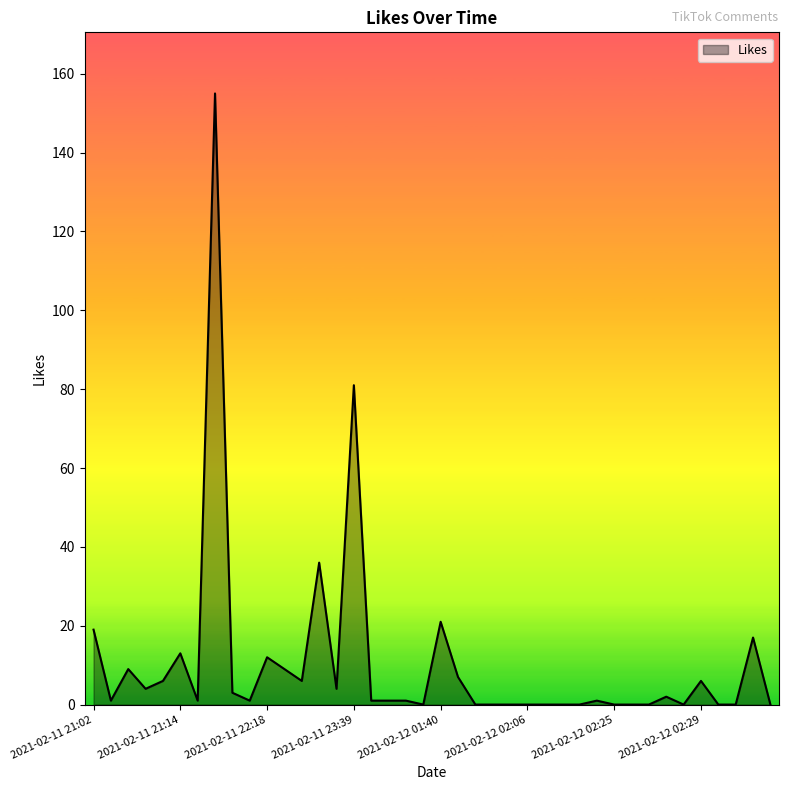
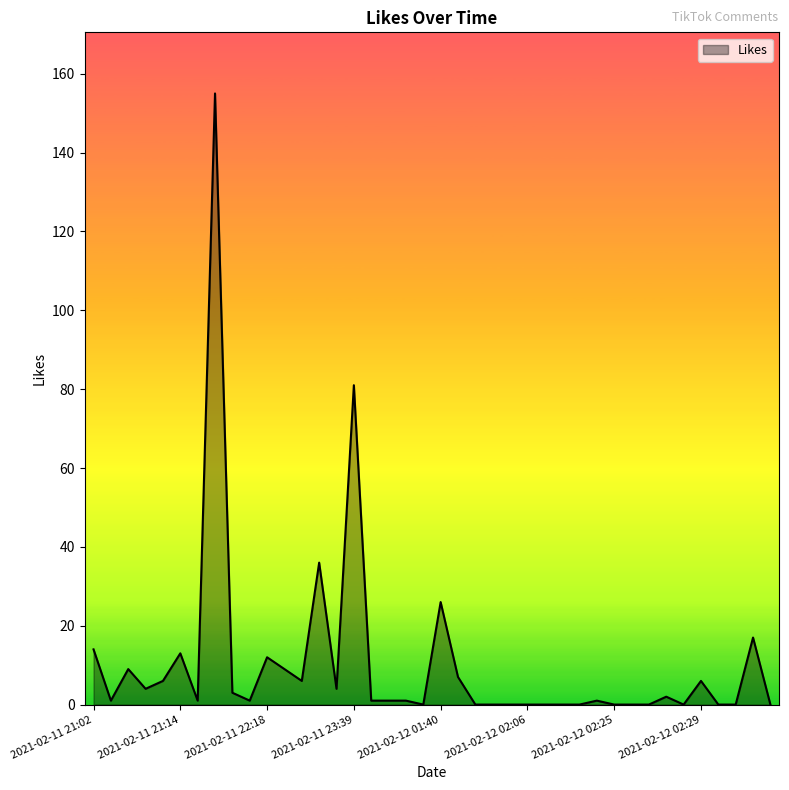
2021-02-11 21:02: 19 -> 14
2021-02-12 01:40: 21 -> 26
